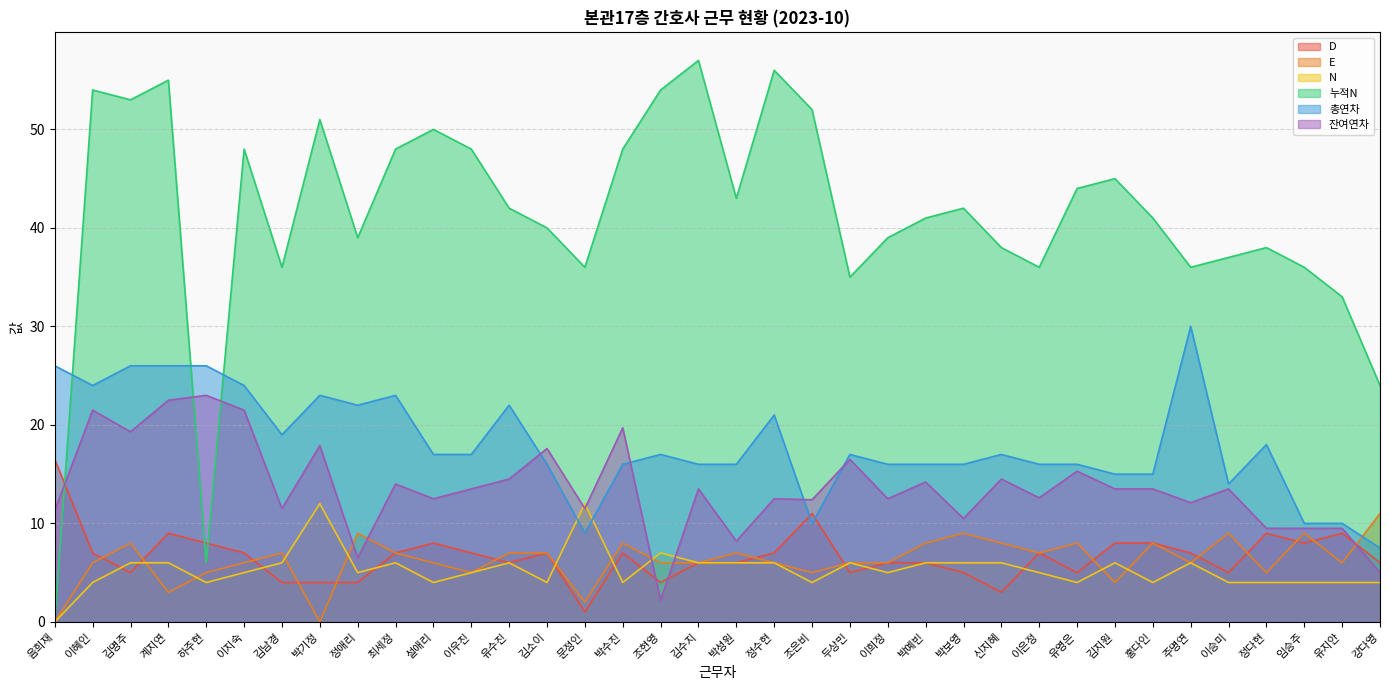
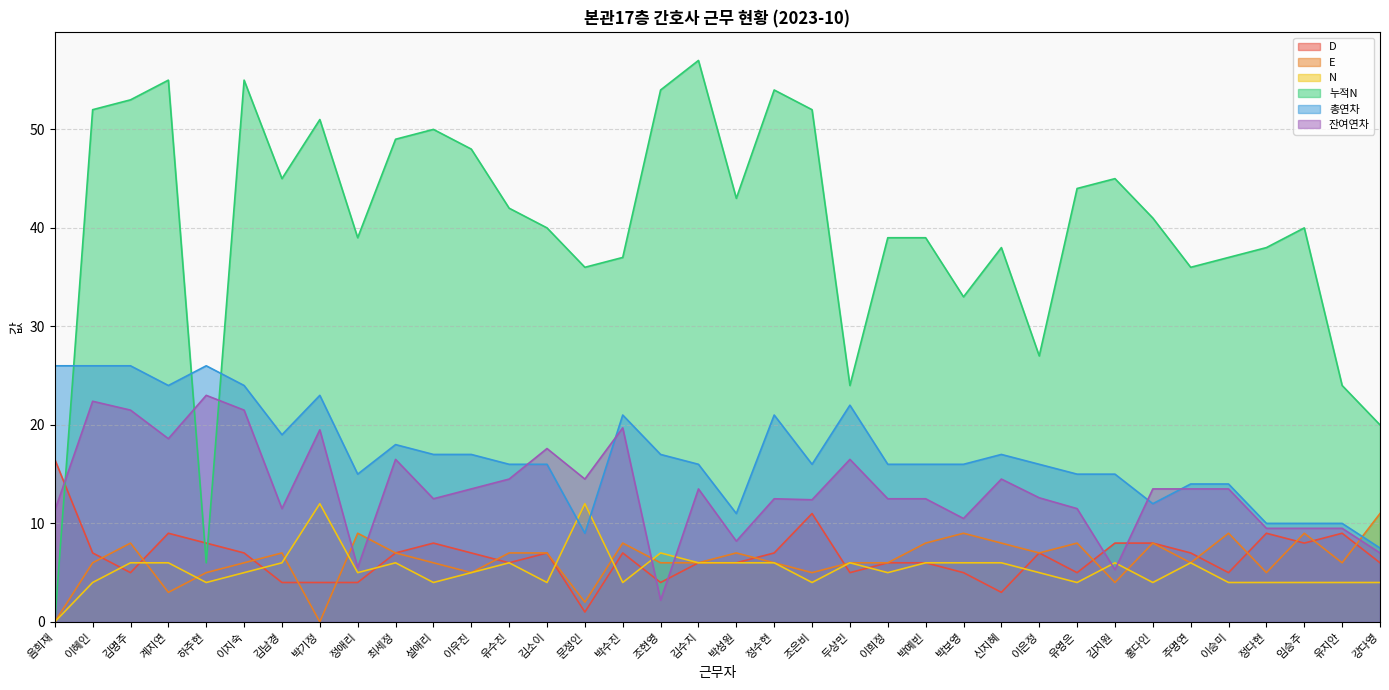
누적N, 이혜인: 54 -> 52
총연차, 이혜인: 24 -> 26
잔여연차, 이혜인: 21.5 -> 22.4
잔여연차, 김명주: 19 -> 22
총연차, 계지연: 26 -> 24
잔여연차, 계지연: 23 -> 19
누적N, 이지숙: 48 -> 55
누적N, 김남경: 36 -> 45
잔여연차, 박기정: 18 -> 20
총연차, 정애리: 22 -> 15
잔여연차, 정애리: 7 -> 6
누적N, 최세정: 48 -> 49
총연차, 최세정: 23 -> 18
잔여연차, 최세정: 14 -> 17
총연차, 유수진: 22 -> 16
잔여연차, 문정인: 12 -> 15
누적N, 박수진: 48 -> 37
총연차, 박수진: 16 -> 21
총연차, 박성원: 16 -> 11
누적N, 정수현: 56 -> 54
총연차, 조은비: 10 -> 16
누적N, 두상민: 35 -> 24
총연차, 두상민: 17 -> 22
누적N, 박예빈: 41 -> 39
잔여연차, 박예빈: 14 -> 13
누적N, 박보영: 42 -> 33
누적N, 이은정: 36 -> 27
총연차, 유영은: 16 -> 15
잔여연차, 유영은: 15 -> 12
잔여연차, 김지원: 14 -> 5
총연차, 홍다인: 15 -> 12
총연차, 주명연: 30 -> 14
잔여연차, 주명연: 12 -> 14
총연차, 정다현: 18 -> 10
누적N, 임승주: 36 -> 40
누적N, 유지안: 33 -> 24
누적N, 강다영: 24 -> 20
잔여연차, 강다영: 5 -> 7
